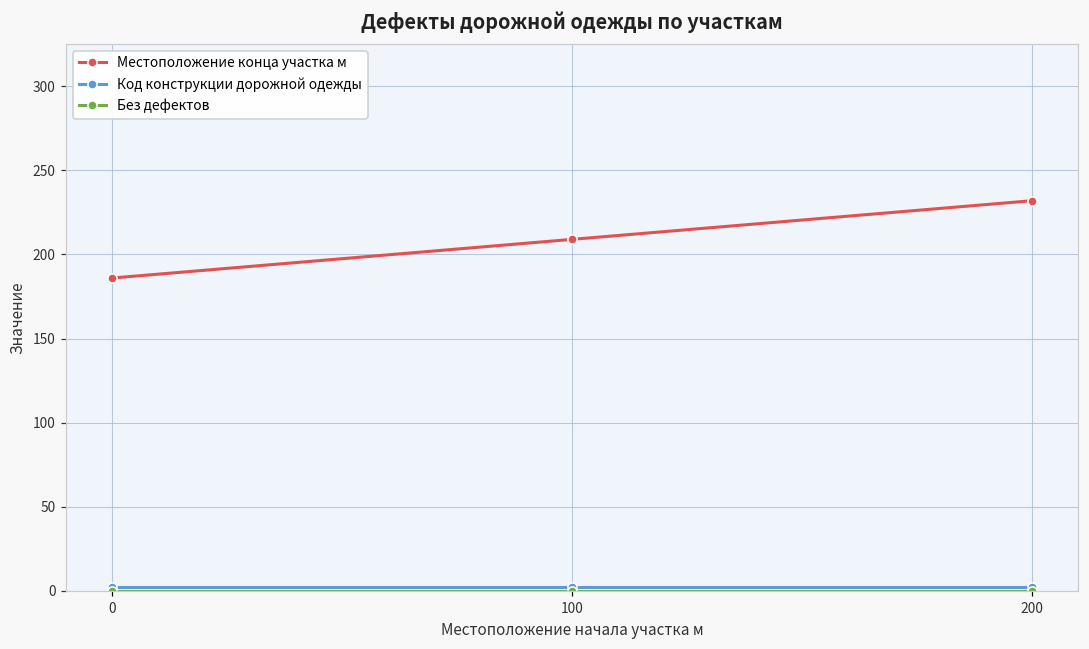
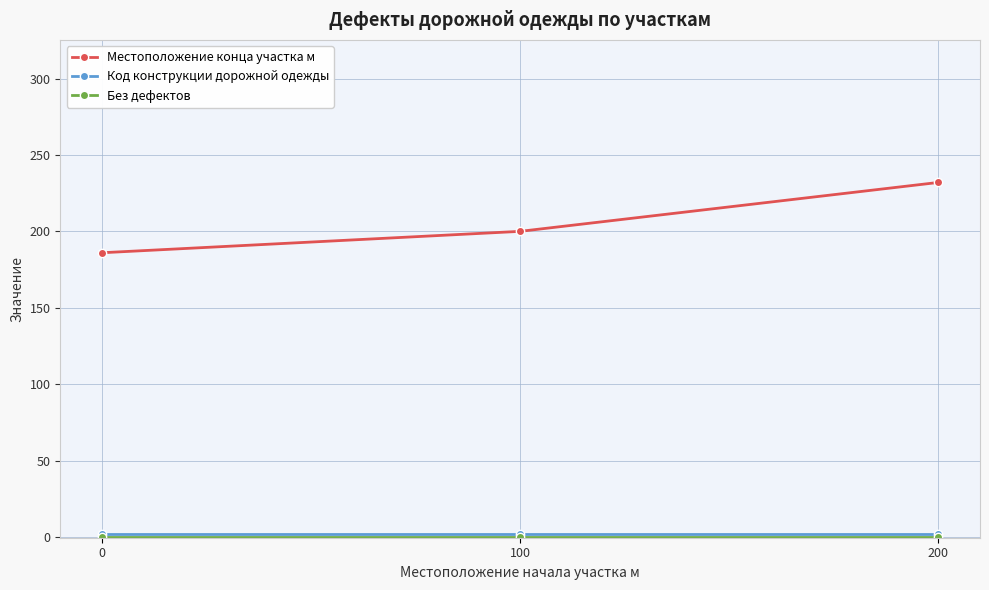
Местоположение конца участка м, 100: 209 -> 200
